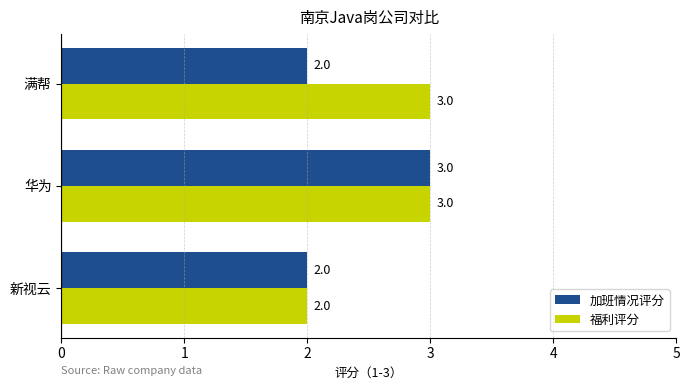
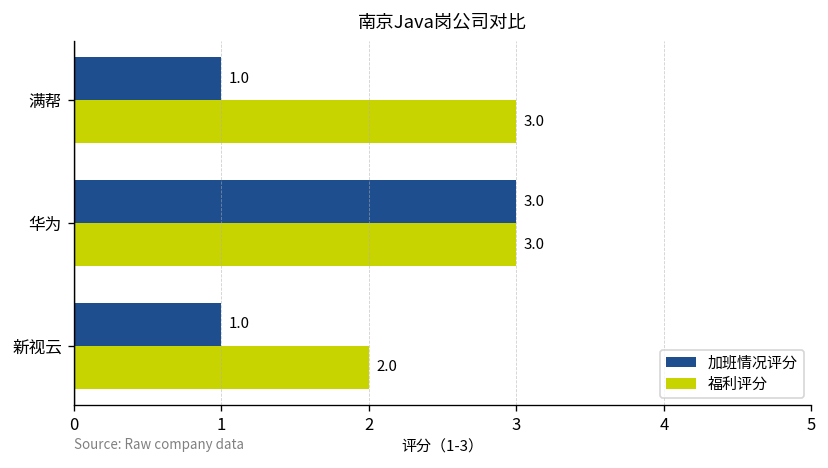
加班情况评分, 满帮: 2.0 -> 1.0
加班情况评分, 新视云: 2.0 -> 1.0
